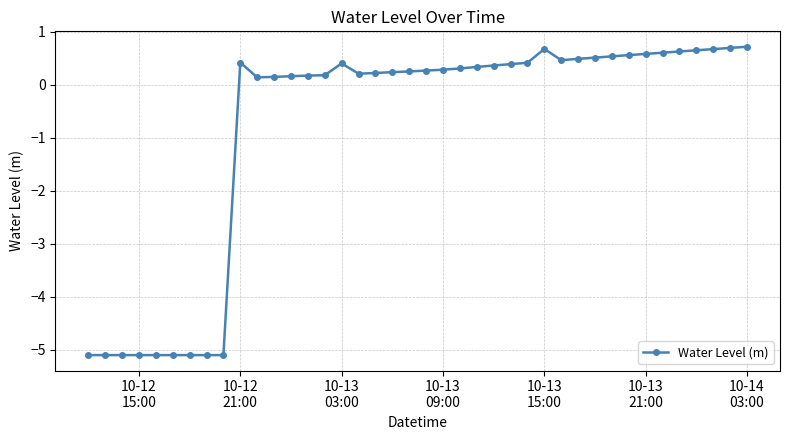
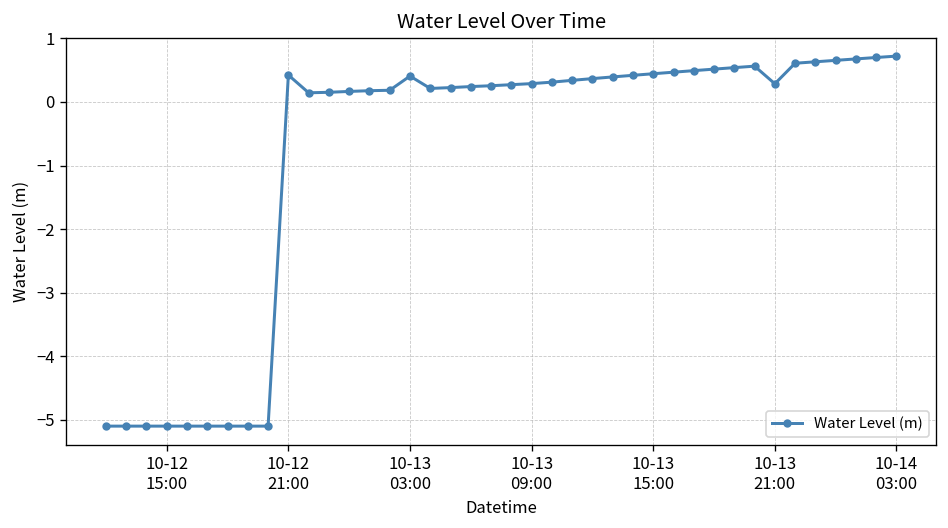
10-13 15:00: 0.7 -> 0.4
10-13 21:00: 0.6 -> 0.3
